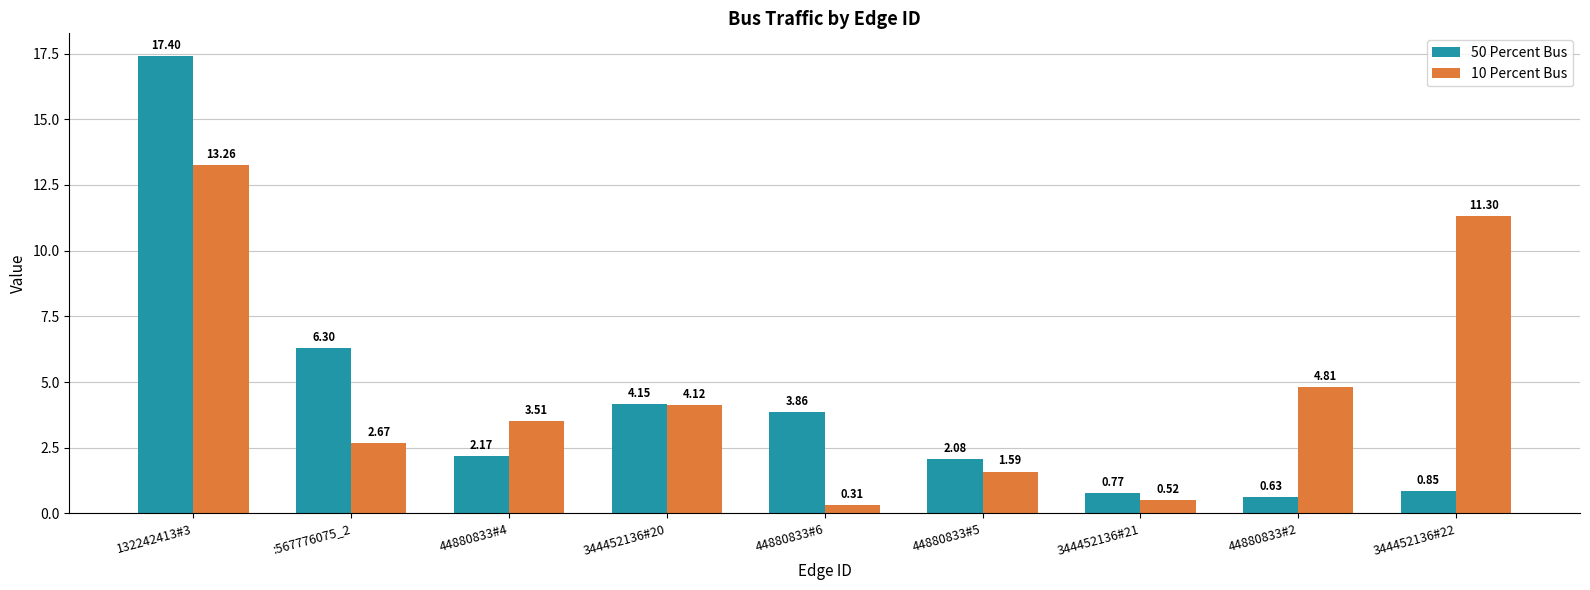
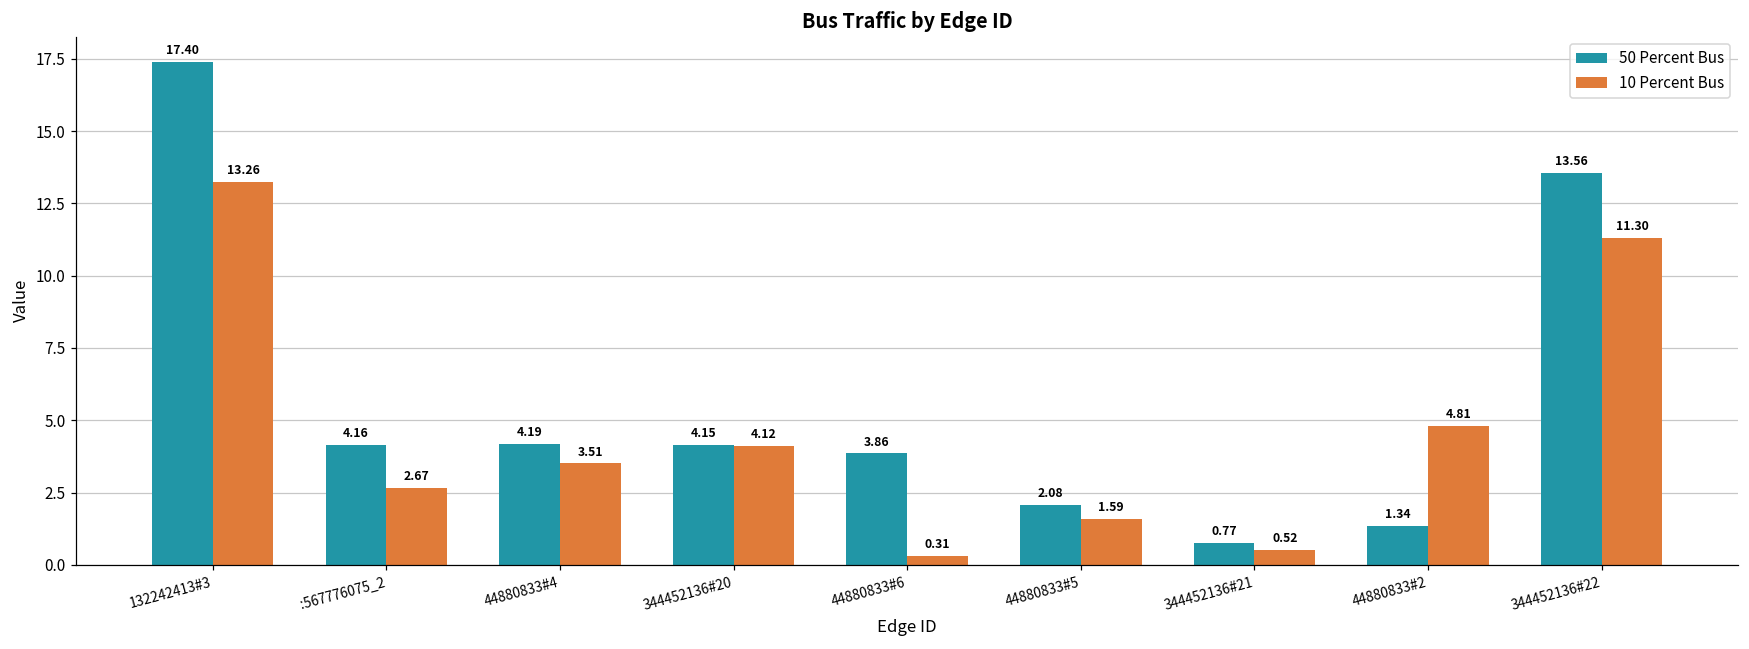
50 Percent Bus, :567776075_2: 6.30 -> 4.16
50 Percent Bus, 44880833#4: 2.17 -> 4.19
50 Percent Bus, 44880833#2: 0.63 -> 1.34
50 Percent Bus, 344452136#22: 0.85 -> 13.56
